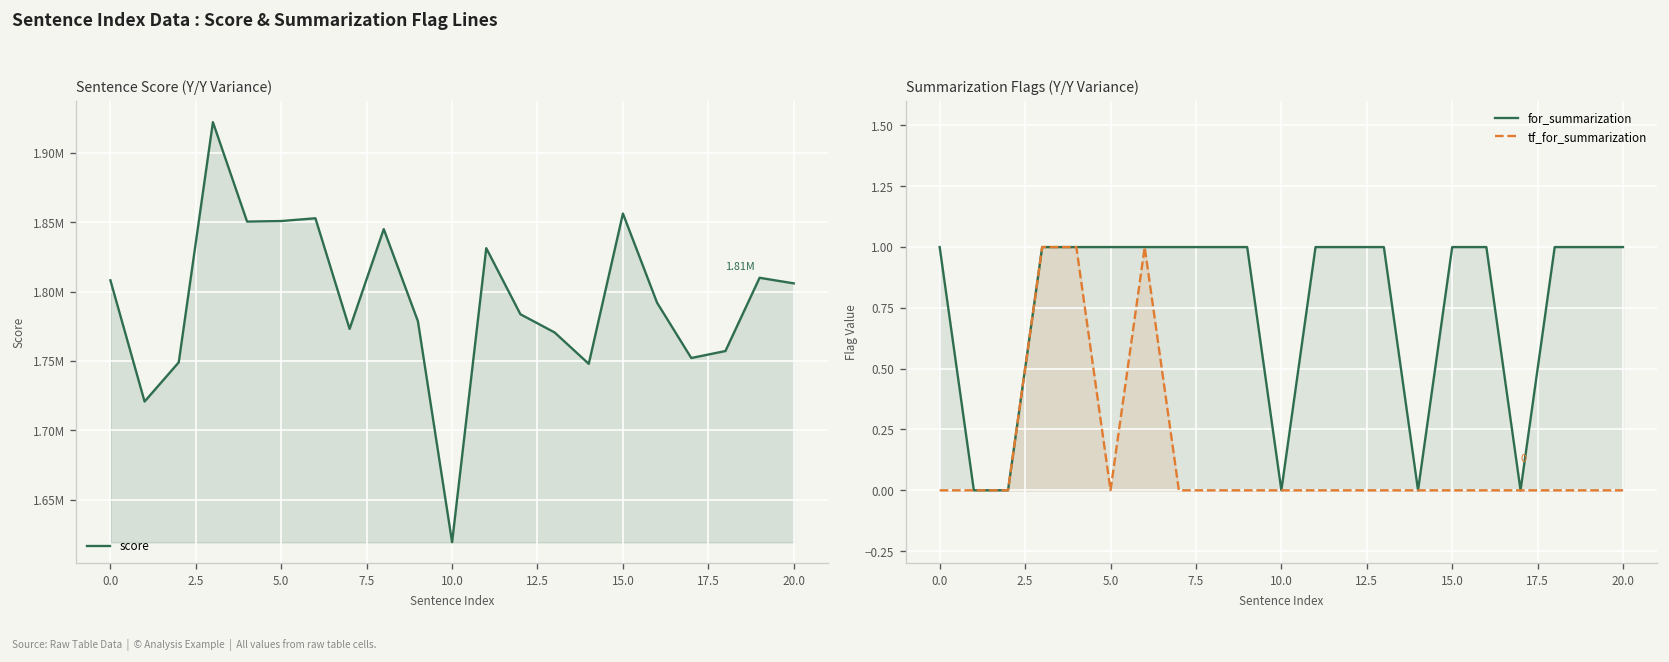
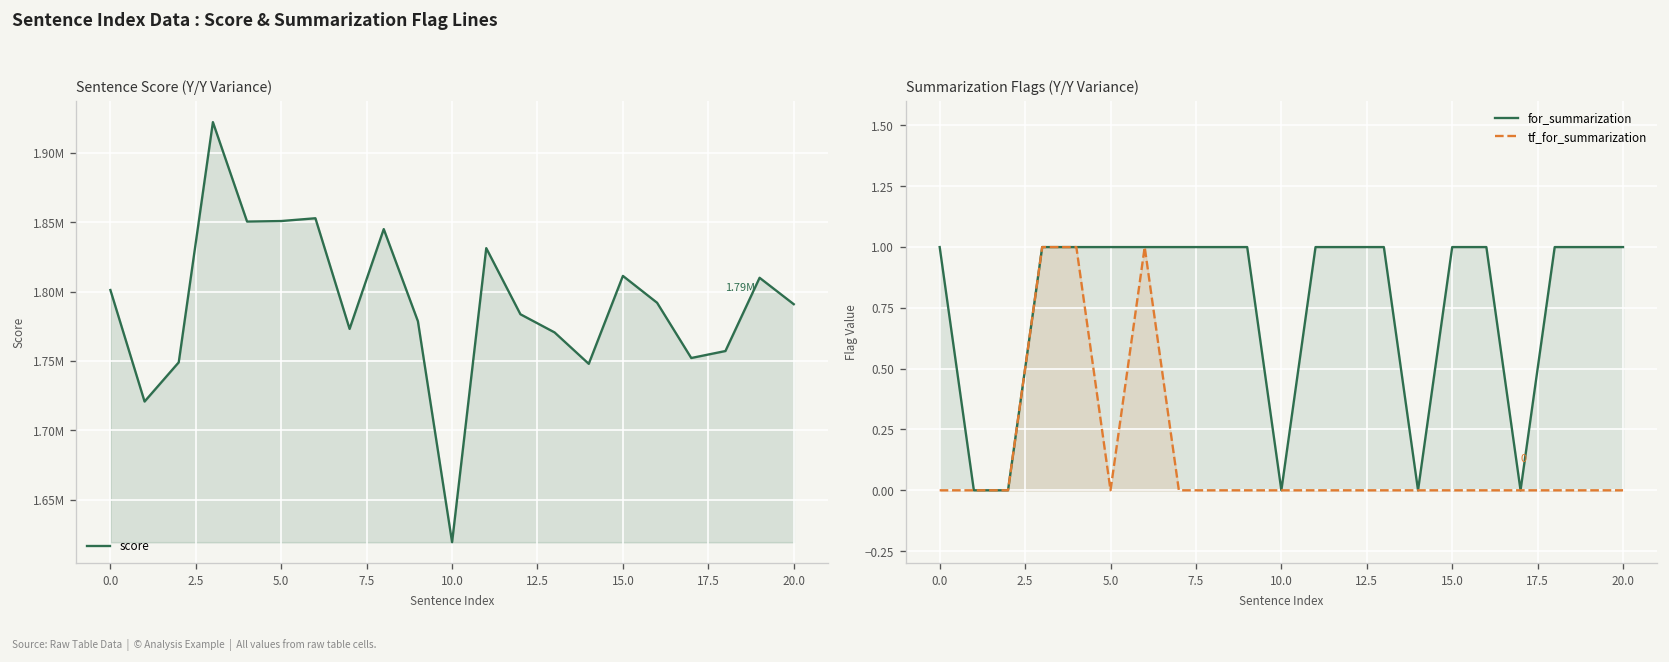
Sentence Score (Y/Y Variance), 0.0: 1808000 -> 1801000
Sentence Score (Y/Y Variance), 15.0: 1856000 -> 1811000
Sentence Score (Y/Y Variance), 20.0: 1.81M -> 1.79M
